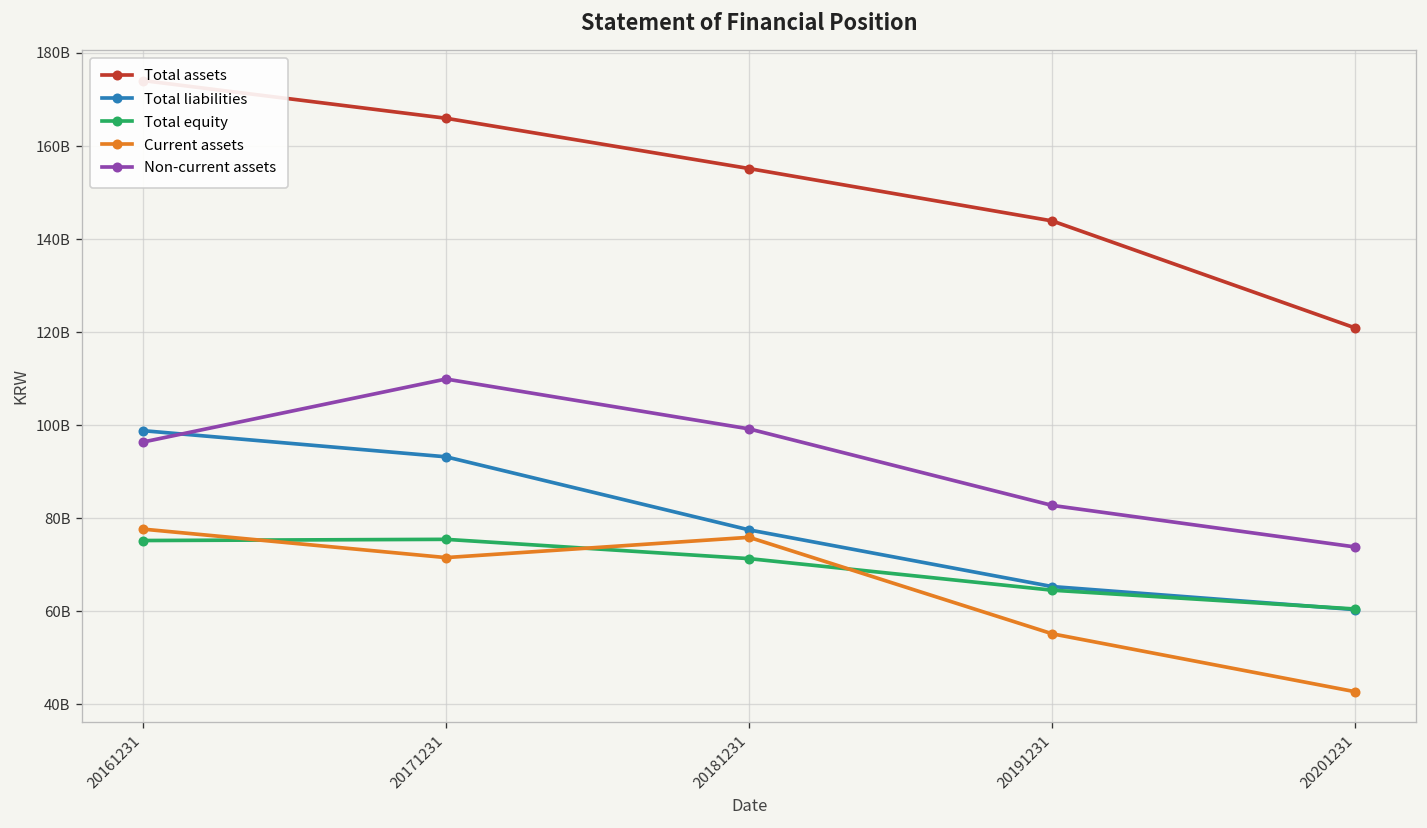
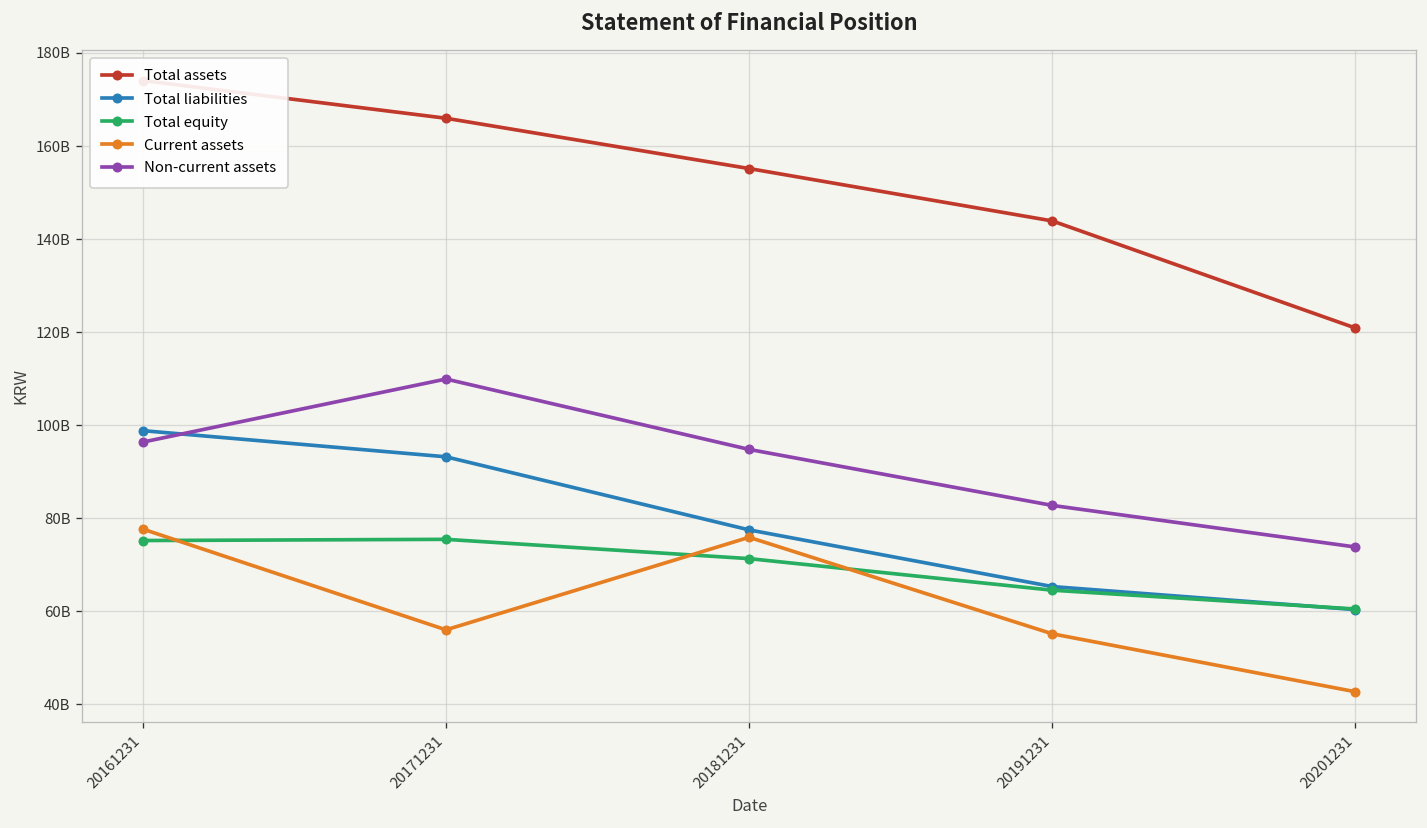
Current assets, 20171231: 72000000000 -> 56000000000
Non-current assets, 20181231: 99000000000 -> 95000000000
